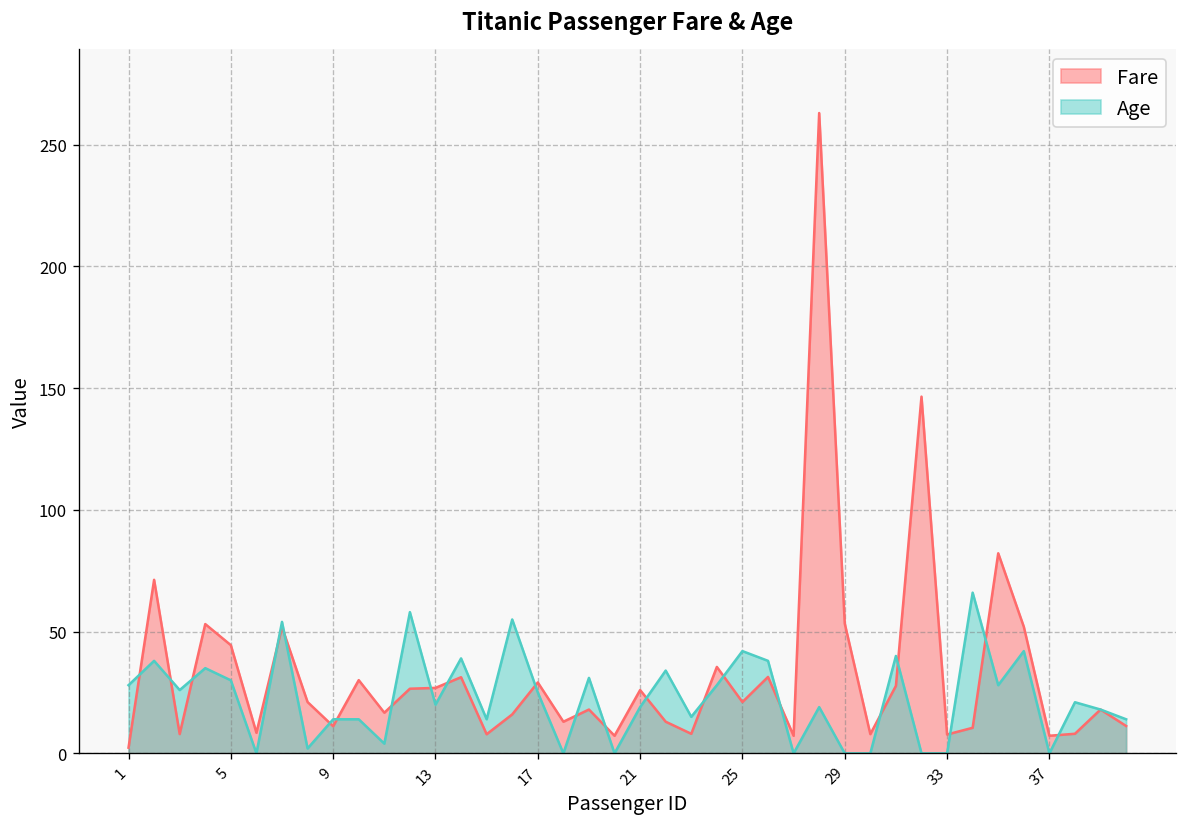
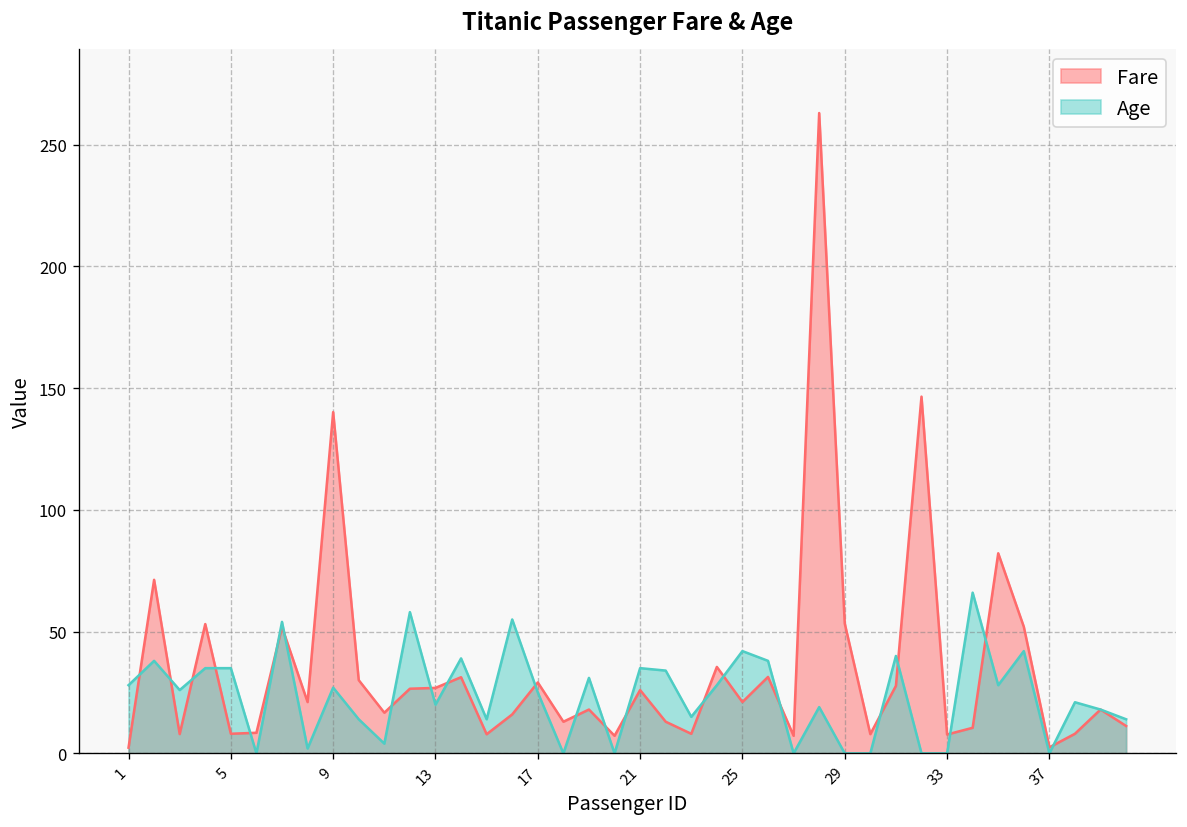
Fare, 5: 44 -> 8
Age, 5: 30 -> 35
Fare, 9: 11 -> 140
Age, 9: 14 -> 27
Age, 21: 19 -> 35
Fare, 37: 7 -> 2
